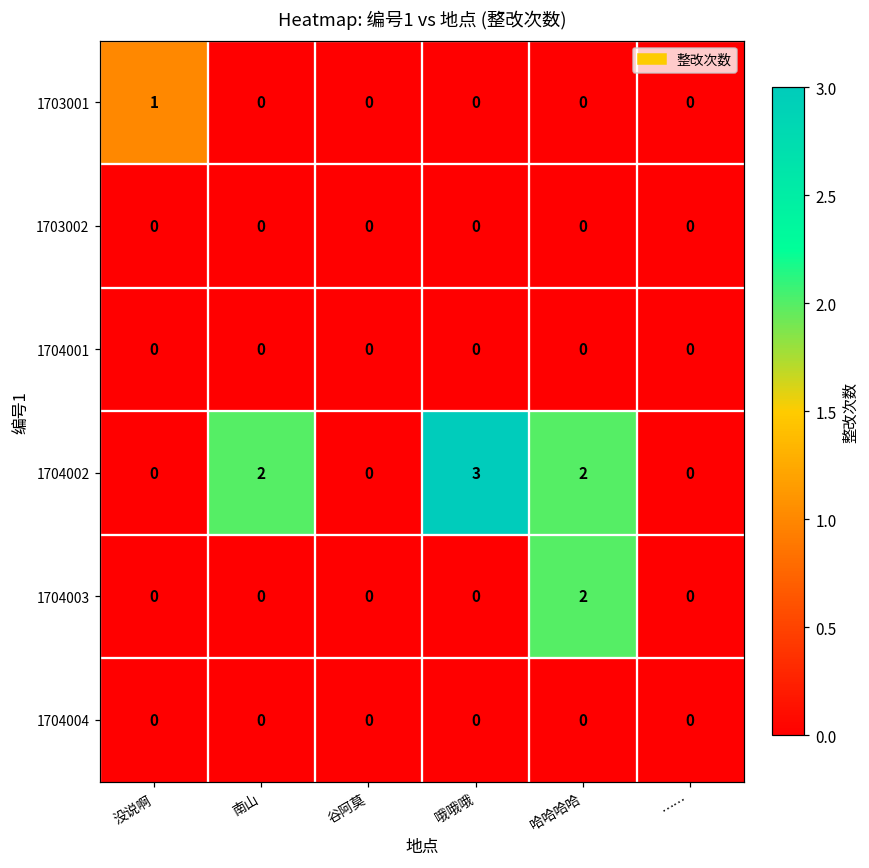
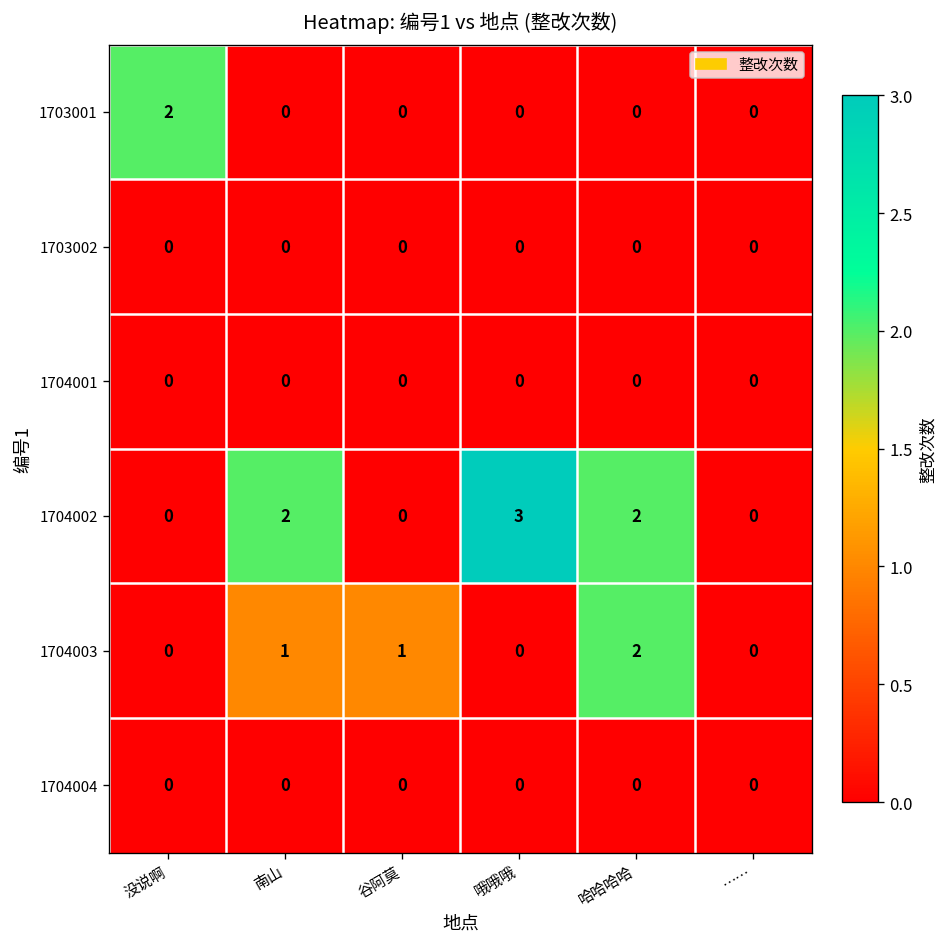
1703001, 没说啊: 1 -> 2
1704003, 南山: 0 -> 1
1704003, 谷阿莫: 0 -> 1
